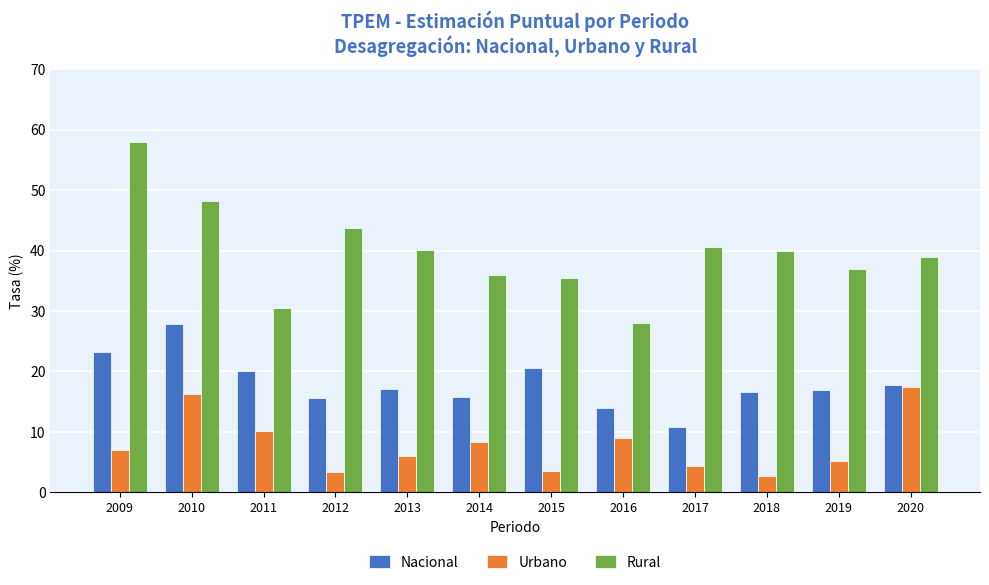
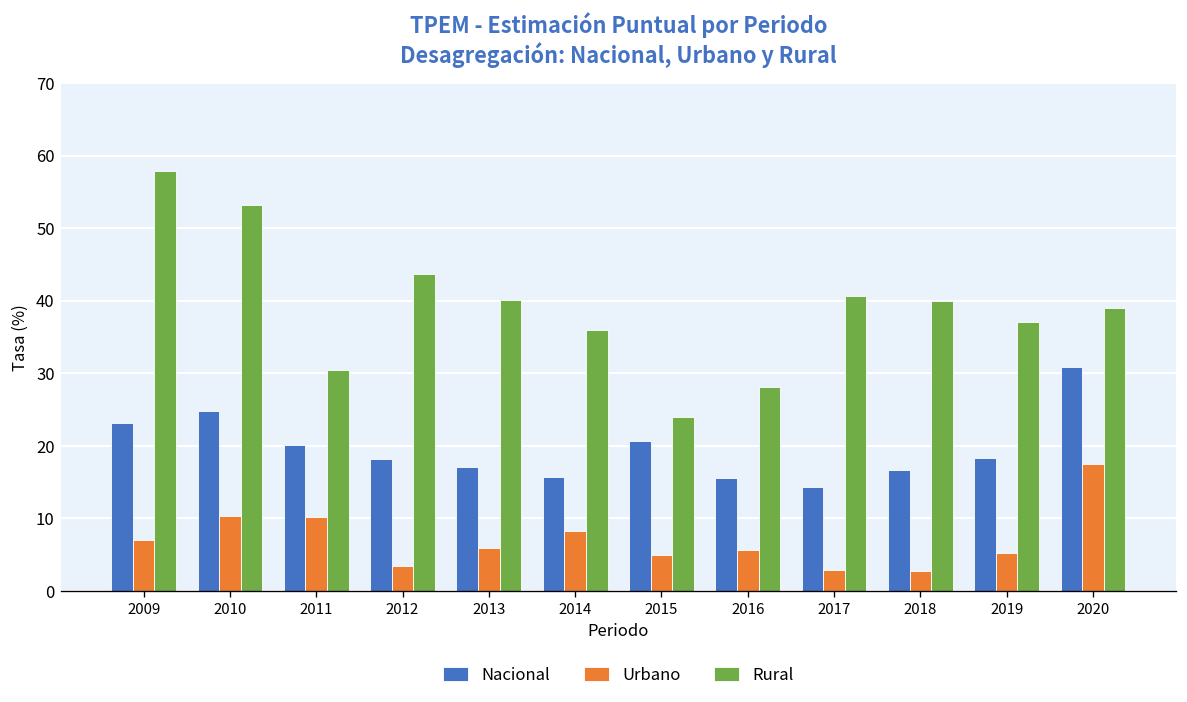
Nacional, 2010: 28 -> 25
Urbano, 2010: 16 -> 10
Rural, 2010: 48 -> 53
Nacional, 2012: 16 -> 18
Urbano, 2015: 3 -> 5
Rural, 2015: 36 -> 24
Nacional, 2016: 14 -> 16
Urbano, 2016: 9 -> 6
Nacional, 2017: 11 -> 14
Urbano, 2017: 4 -> 3
Nacional, 2019: 17 -> 18
Nacional, 2020: 18 -> 31
